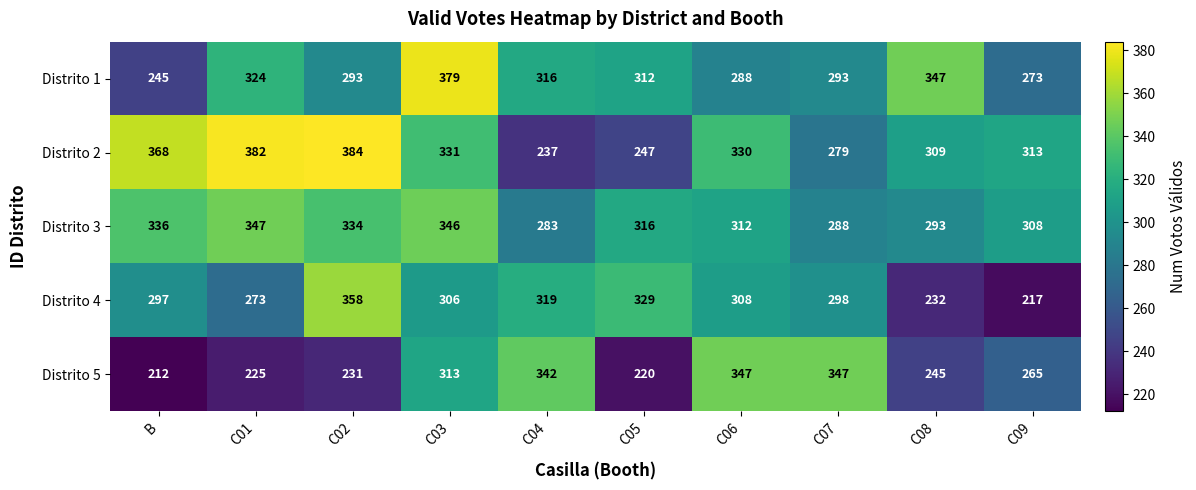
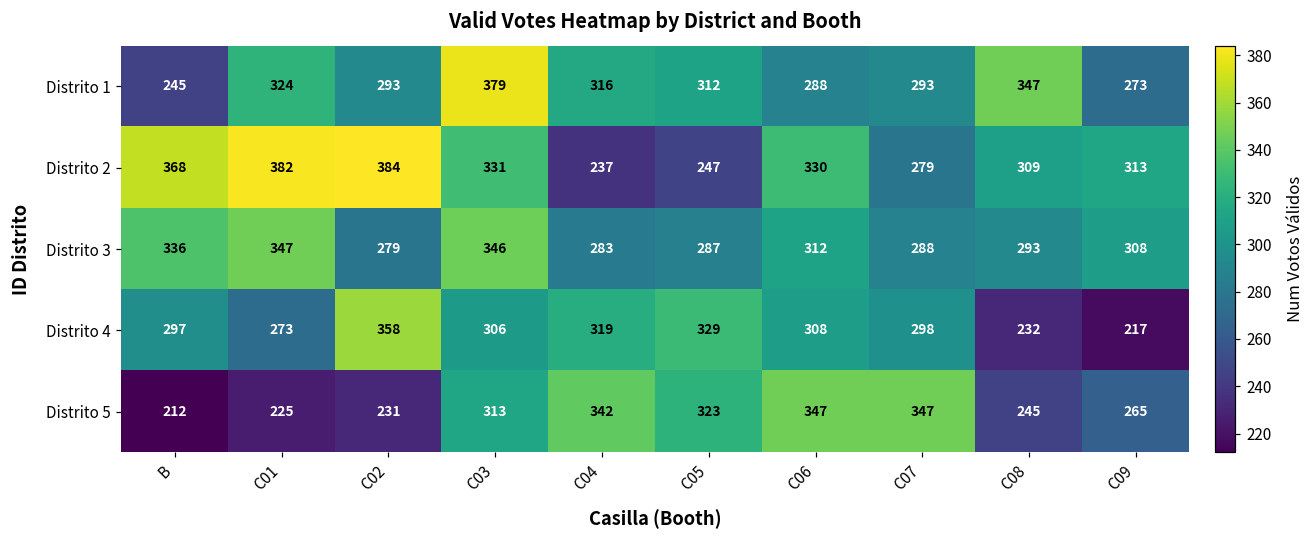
Distrito 3, C02: 334 -> 279
Distrito 3, C05: 316 -> 287
Distrito 5, C05: 220 -> 323
